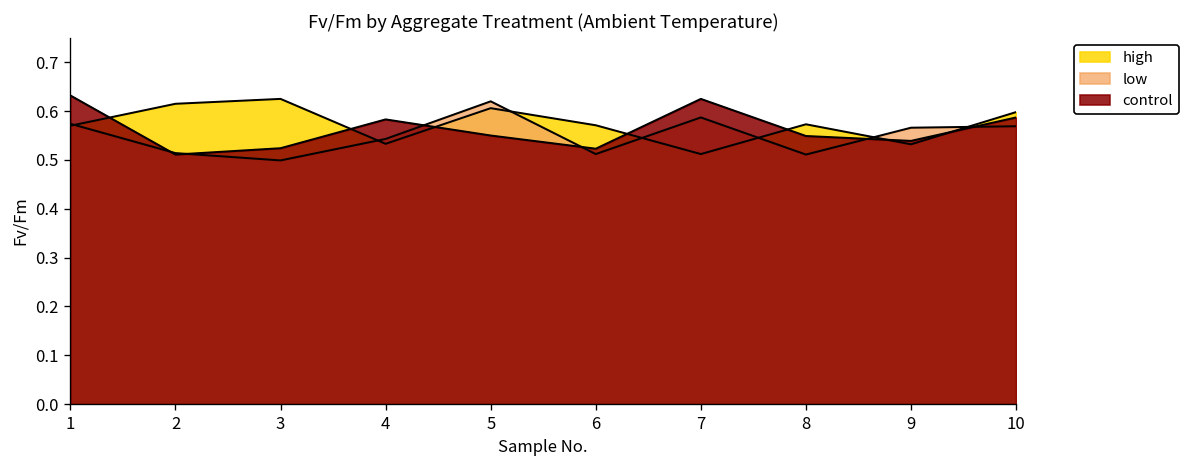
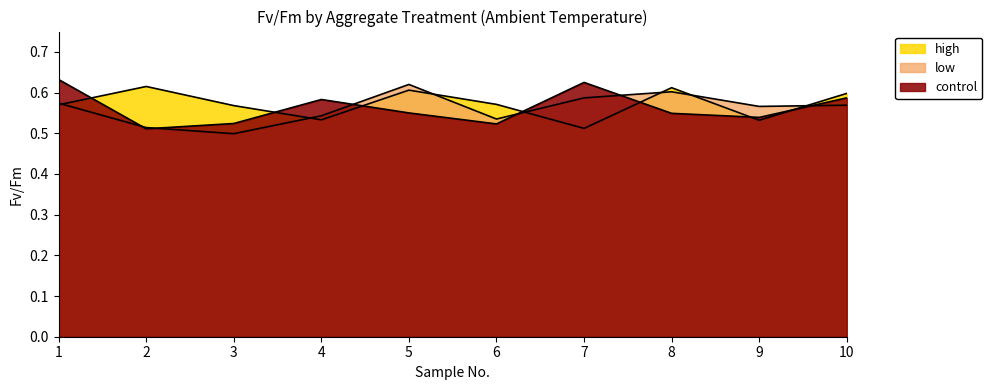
high, 3: 0.63 -> 0.57
low, 6: 0.51 -> 0.54
high, 8: 0.57 -> 0.61
low, 8: 0.51 -> 0.60
